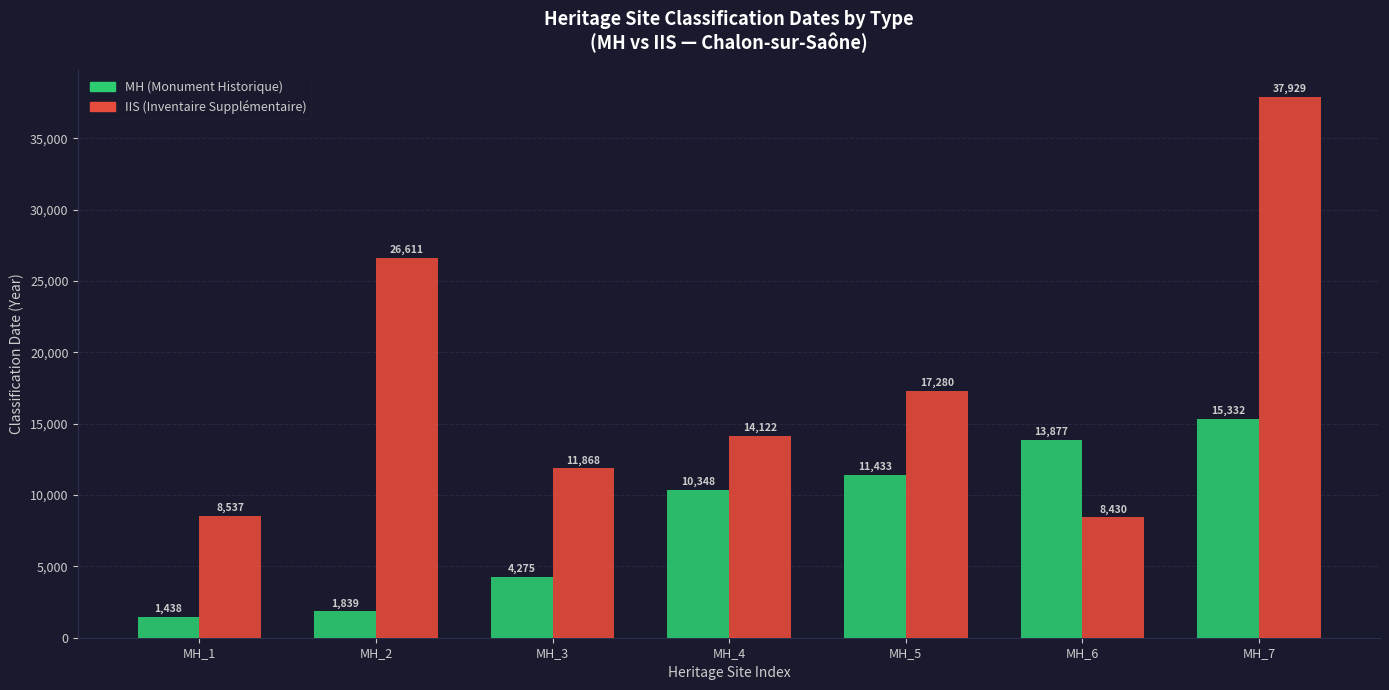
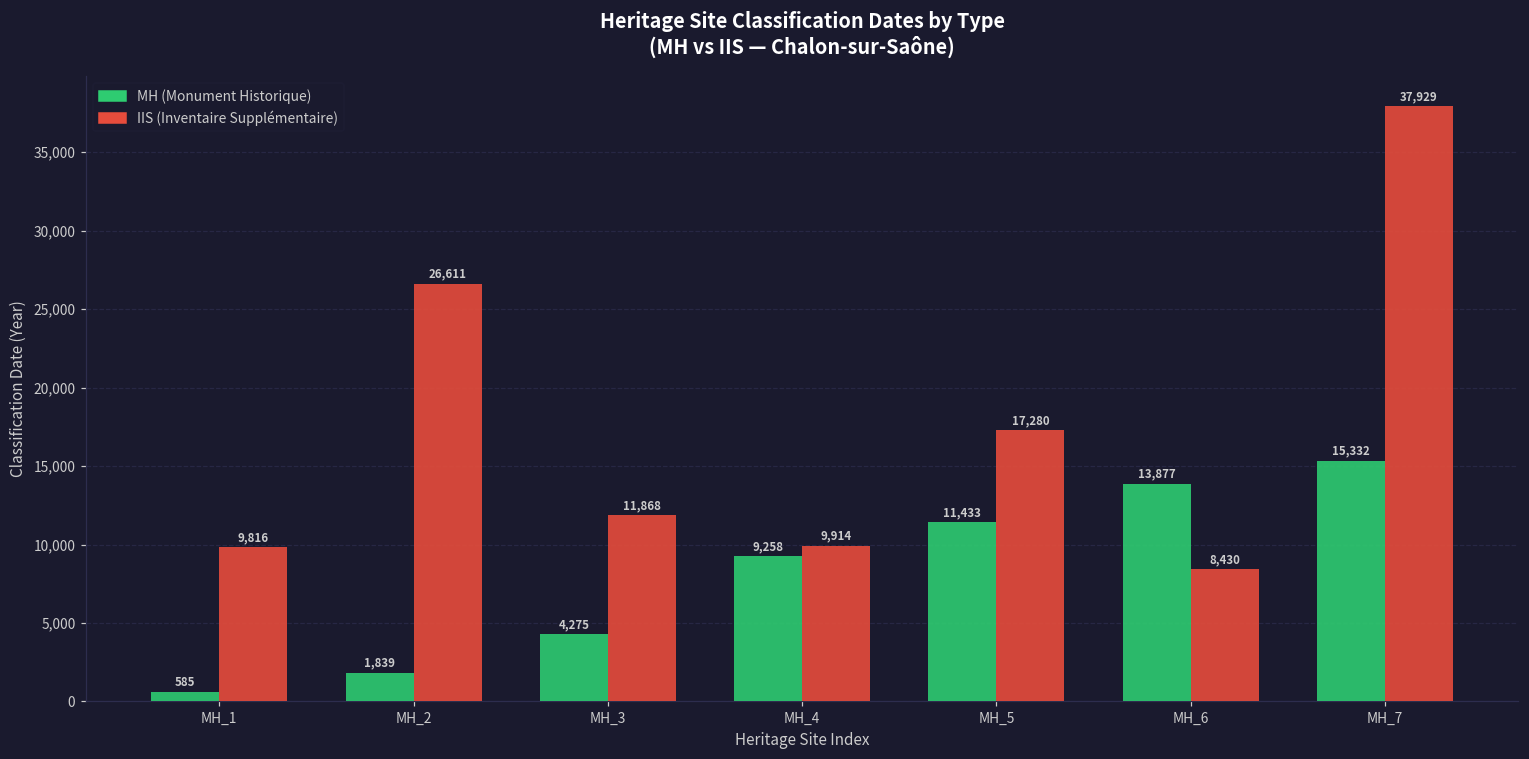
MH (Monument Historique), MH_1: 1,438 -> 585
IIS (Inventaire Supplémentaire), MH_1: 8,537 -> 9,816
MH (Monument Historique), MH_4: 10,348 -> 9,258
IIS (Inventaire Supplémentaire), MH_4: 14,122 -> 9,914
